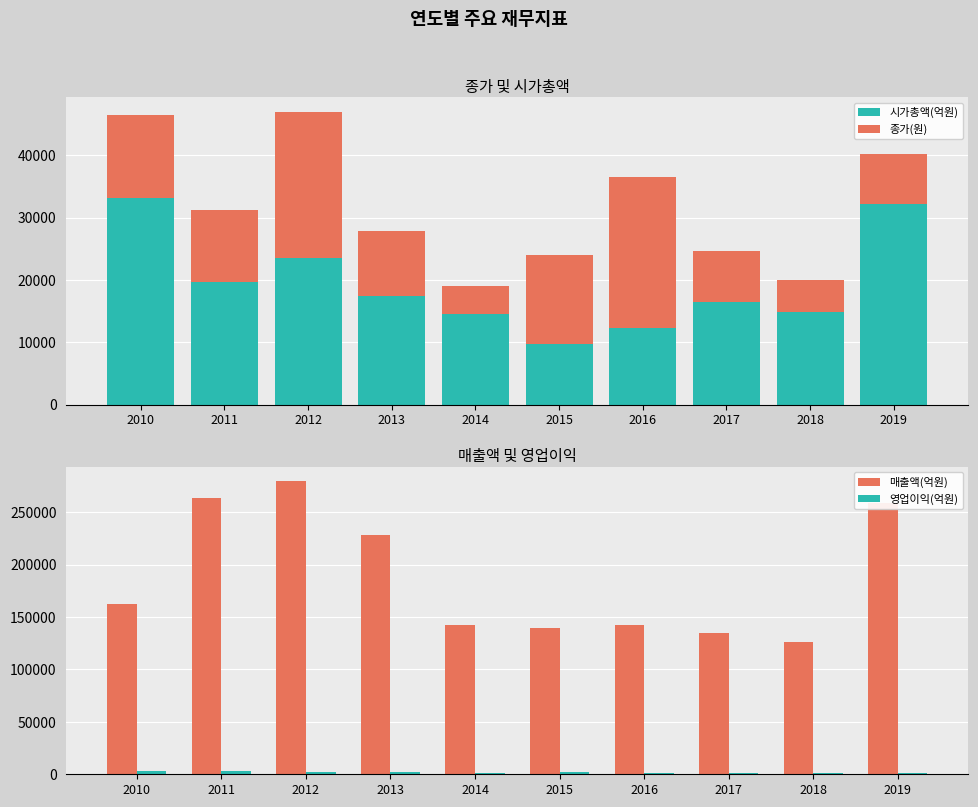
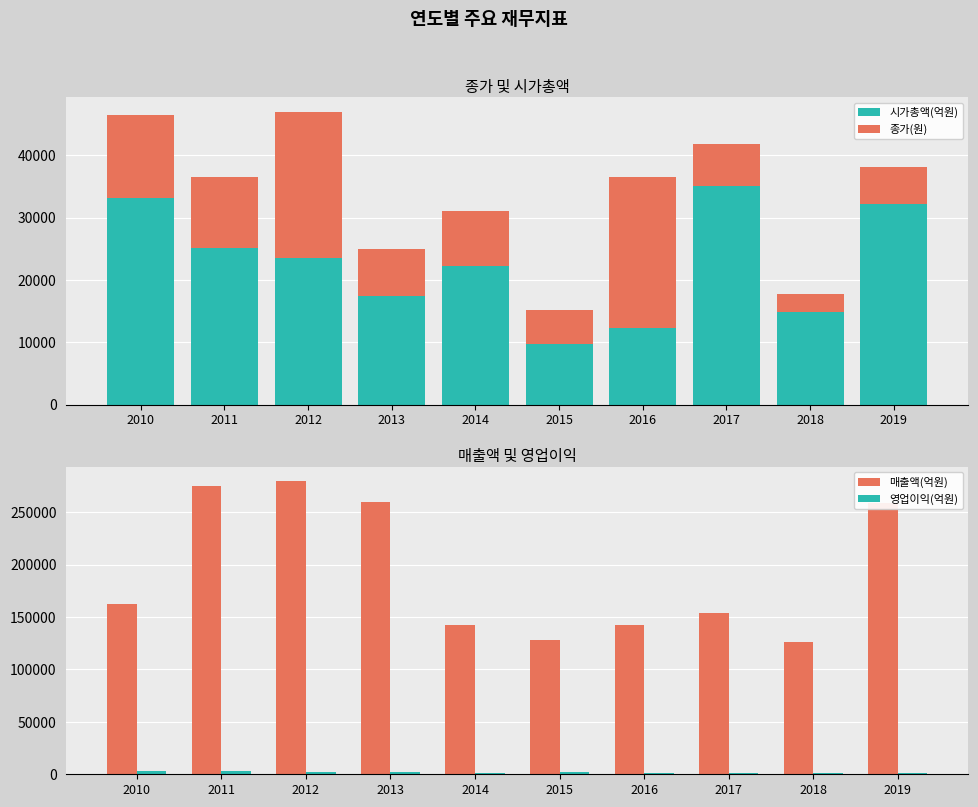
종가 및 시가총액, 시가총액(억원), 2011: 20000 -> 25000
종가 및 시가총액, 종가(원), 2013: 11000 -> 8000
종가 및 시가총액, 시가총액(억원), 2014: 15000 -> 22000
종가 및 시가총액, 종가(원), 2014: 4000 -> 9000
종가 및 시가총액, 종가(원), 2015: 14000 -> 5000
종가 및 시가총액, 시가총액(억원), 2017: 17000 -> 35000
종가 및 시가총액, 종가(원), 2017: 8000 -> 7000
종가 및 시가총액, 종가(원), 2018: 5000 -> 3000
종가 및 시가총액, 종가(원), 2019: 8000 -> 6000
매출액 및 영업이익, 매출액(억원), 2011: 263000 -> 275000
매출액 및 영업이익, 매출액(억원), 2013: 228000 -> 260000
매출액 및 영업이익, 매출액(억원), 2015: 140000 -> 128000
매출액 및 영업이익, 매출액(억원), 2017: 135000 -> 154000
